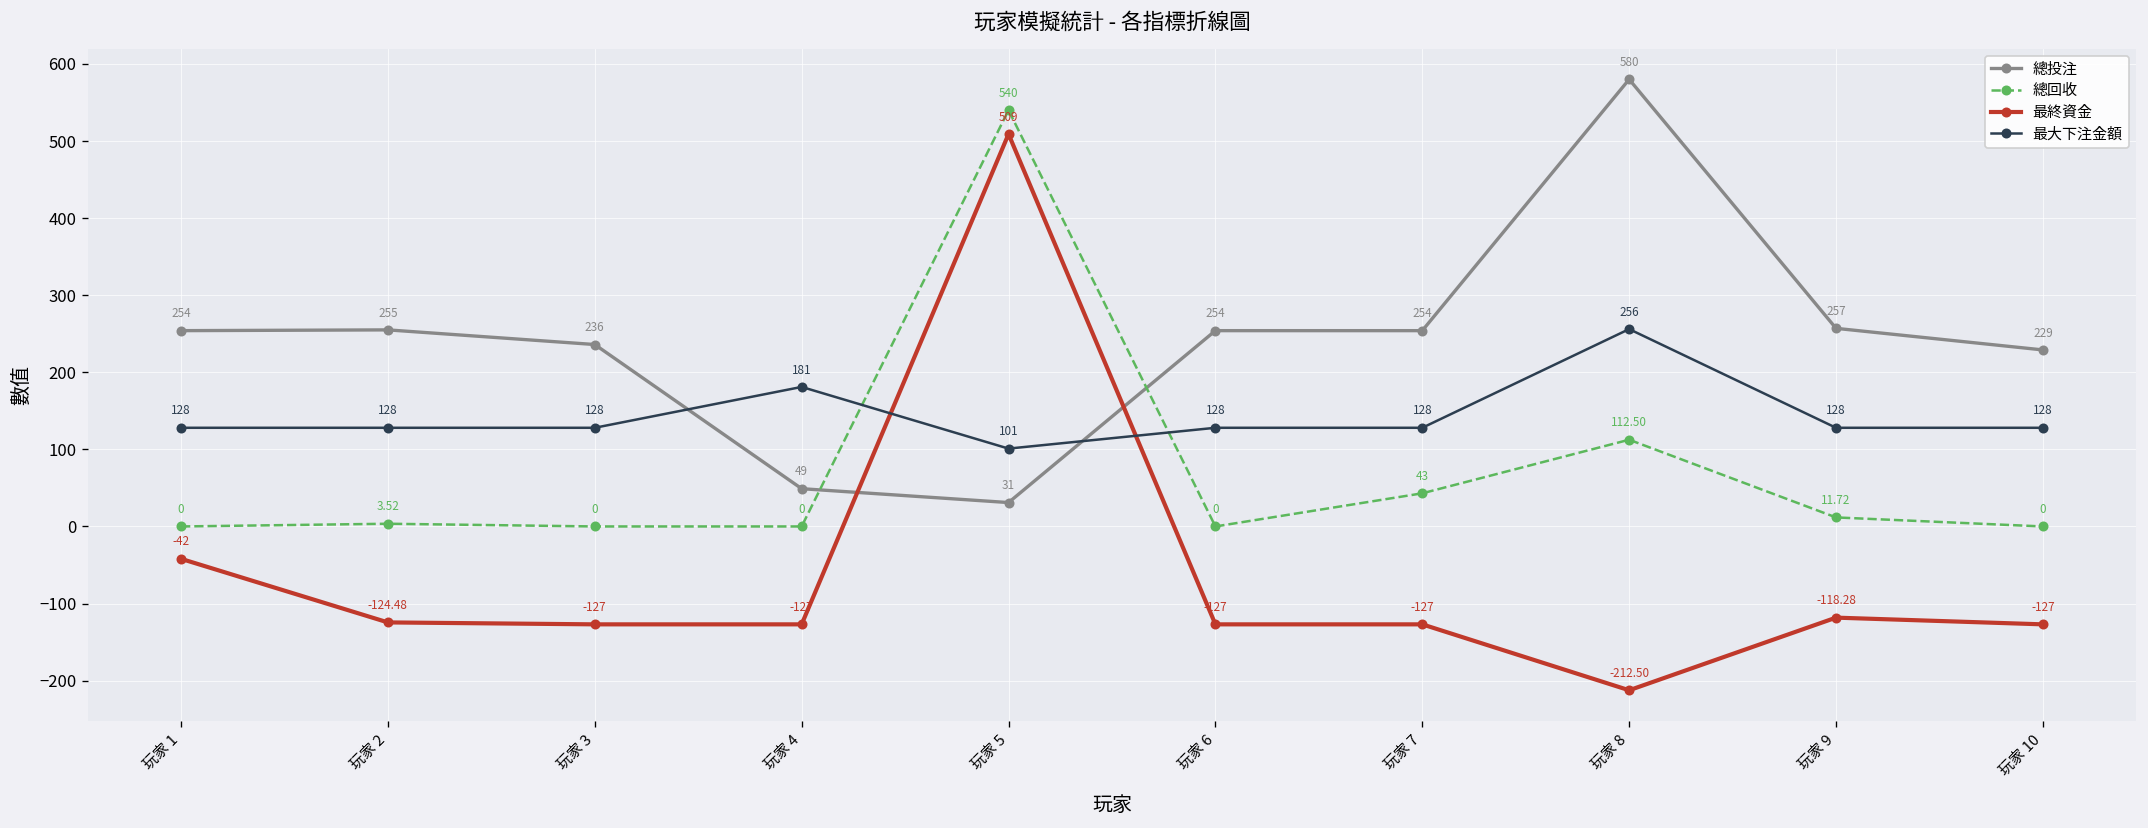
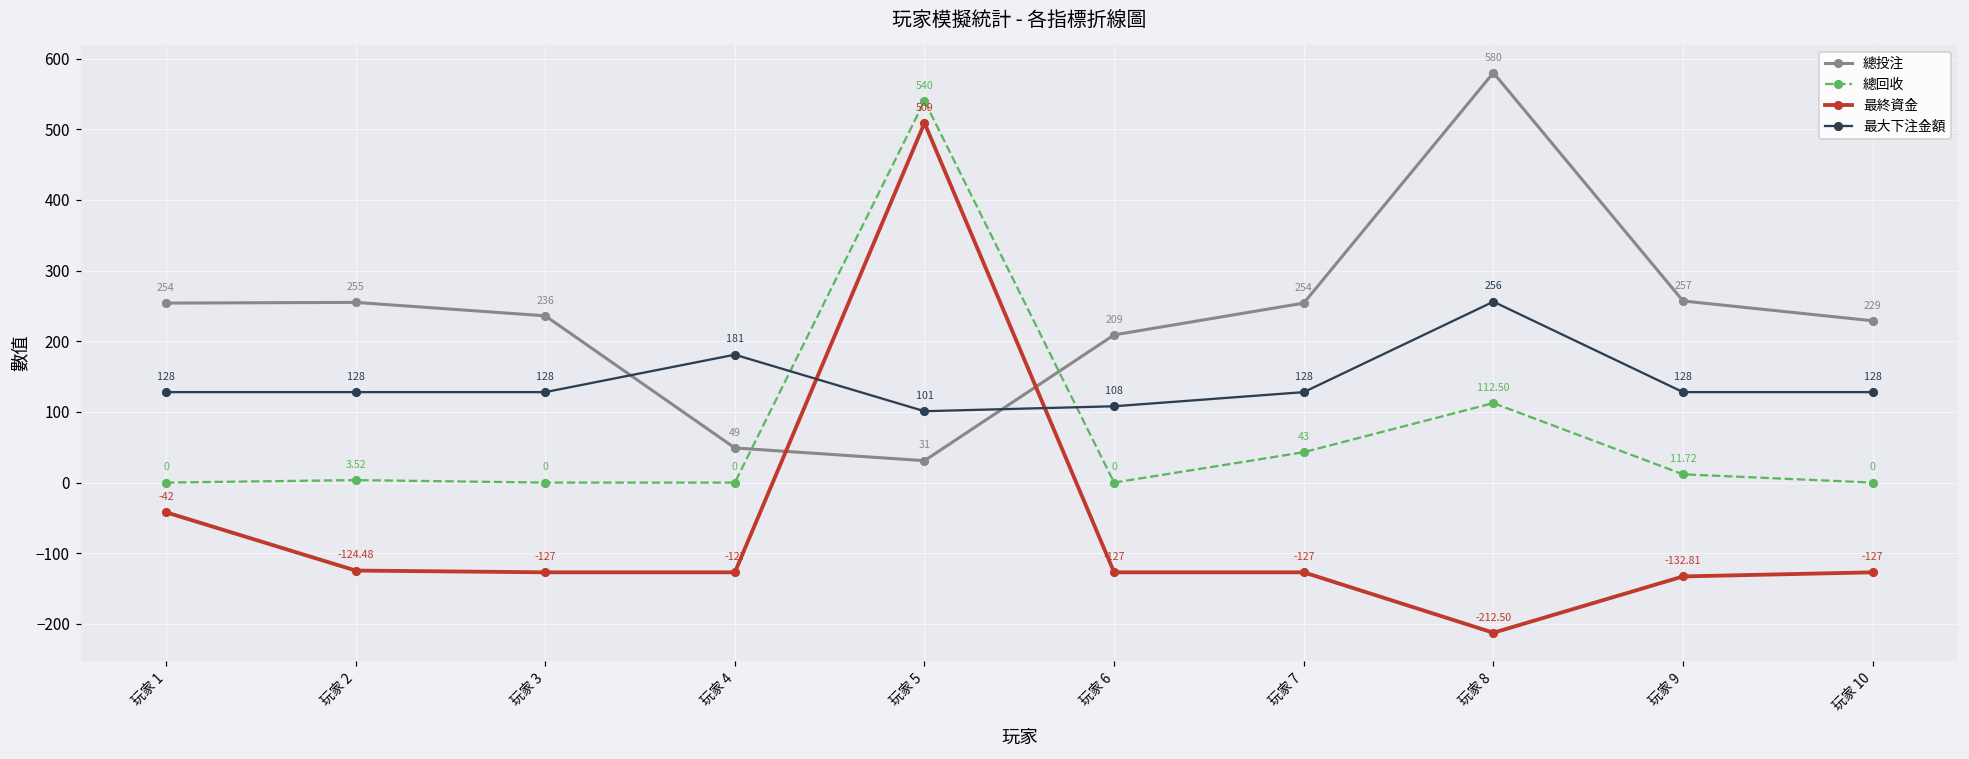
總投注, 玩家 6: 254 -> 209
最大下注金額, 玩家 6: 128 -> 108
最終資金, 玩家 9: -118.28 -> -132.81
